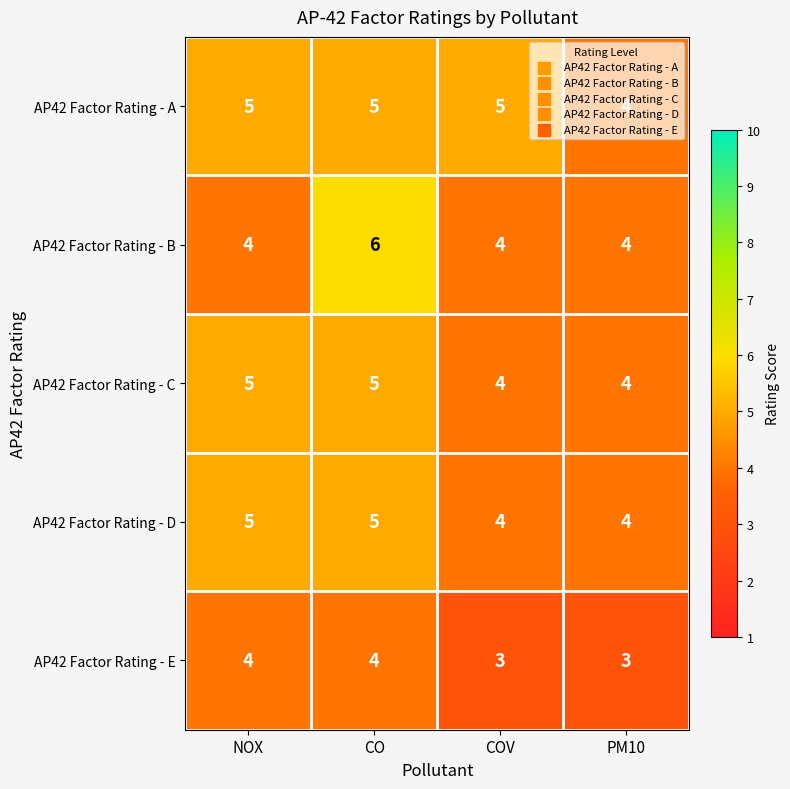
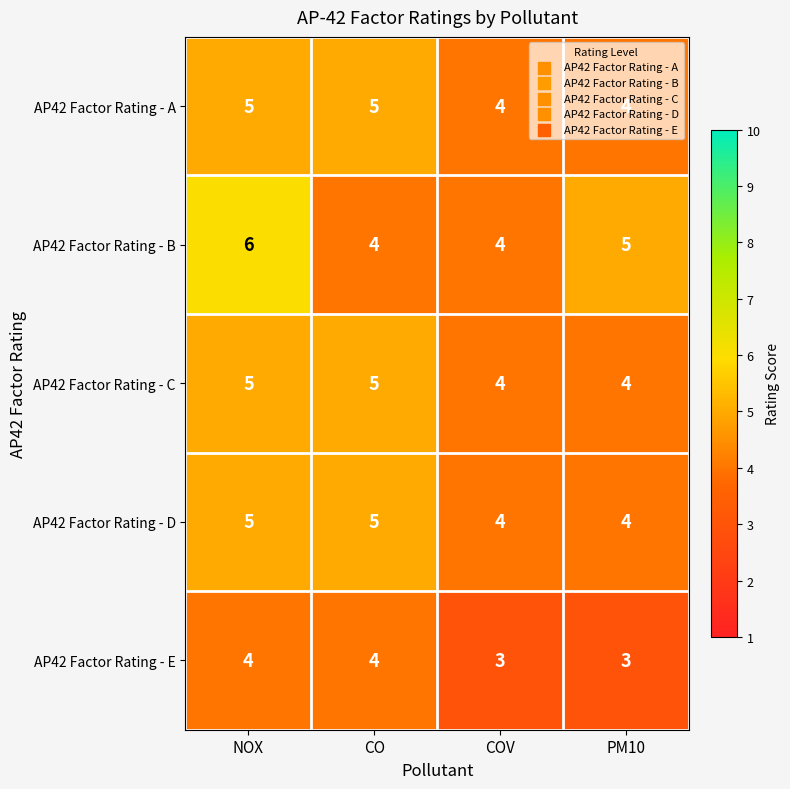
AP42 Factor Rating - A, COV: 5 -> 4
AP42 Factor Rating - B, NOX: 4 -> 6
AP42 Factor Rating - B, CO: 6 -> 4
AP42 Factor Rating - B, PM10: 4 -> 5
